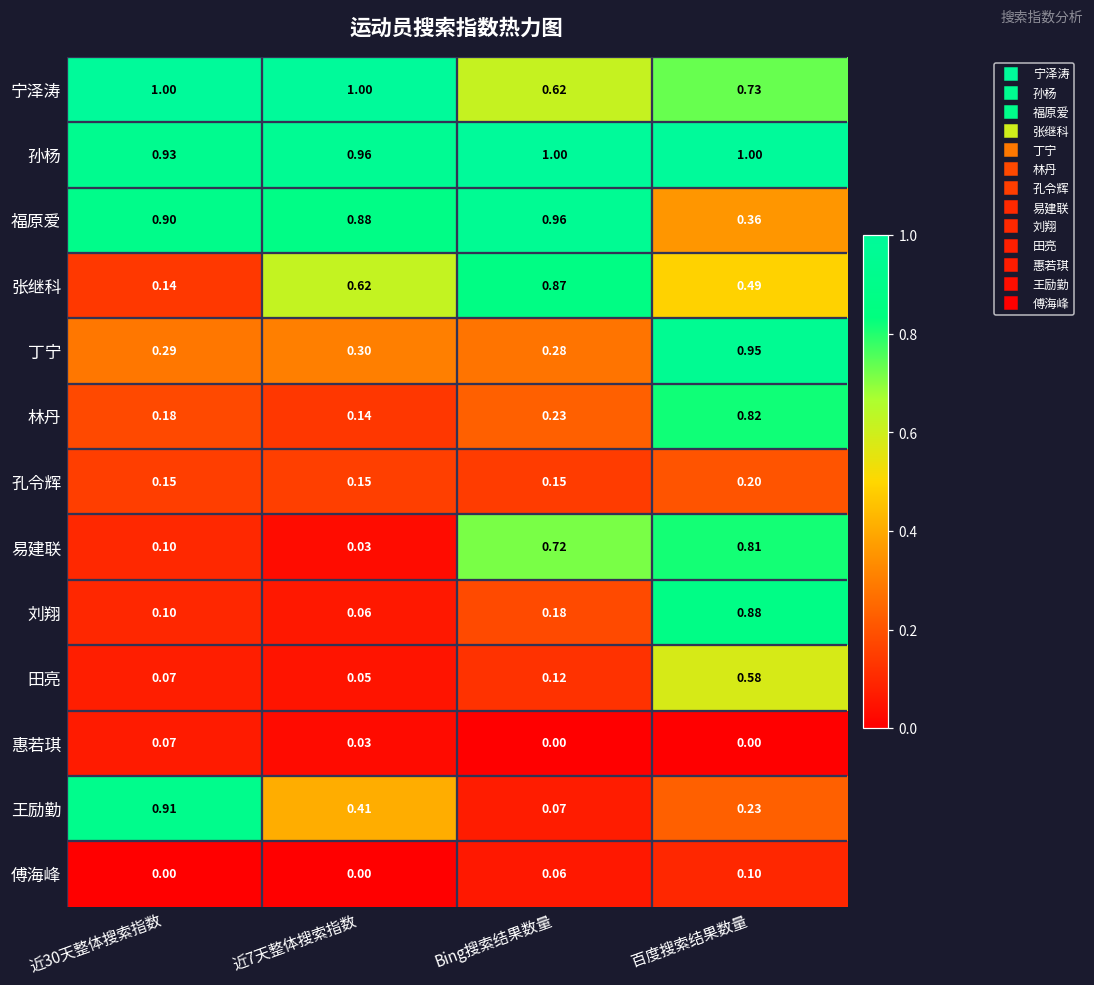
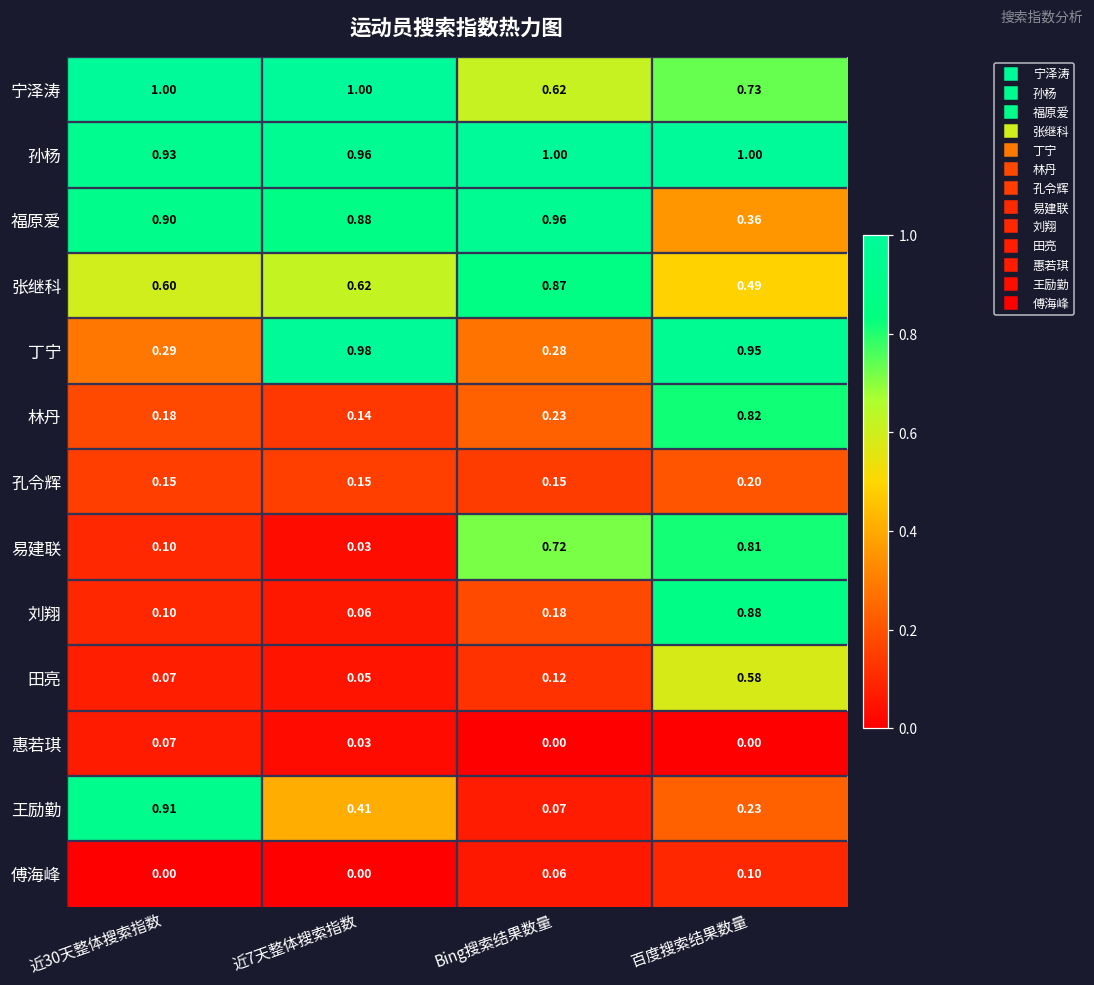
张继科, 近30天整体搜索指数: 0.14 -> 0.60
丁宁, 近7天整体搜索指数: 0.30 -> 0.98
